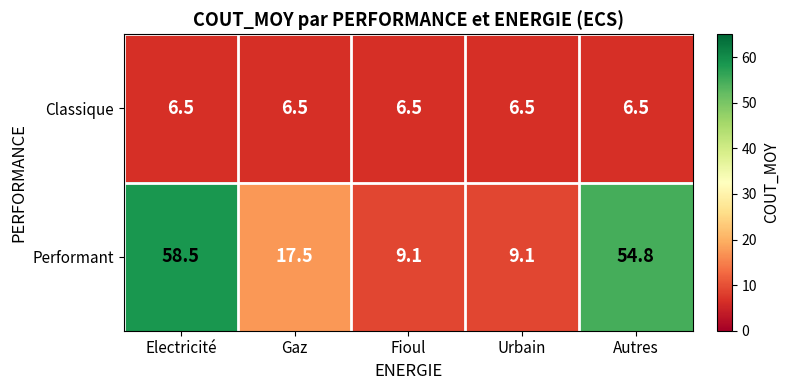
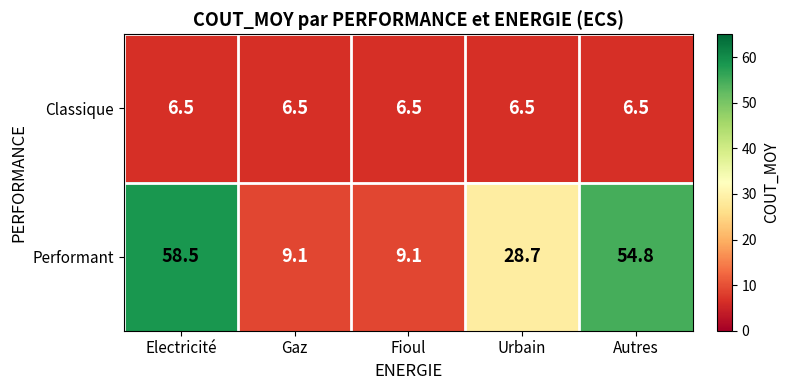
Performant, Gaz: 17.5 -> 9.1
Performant, Urbain: 9.1 -> 28.7
